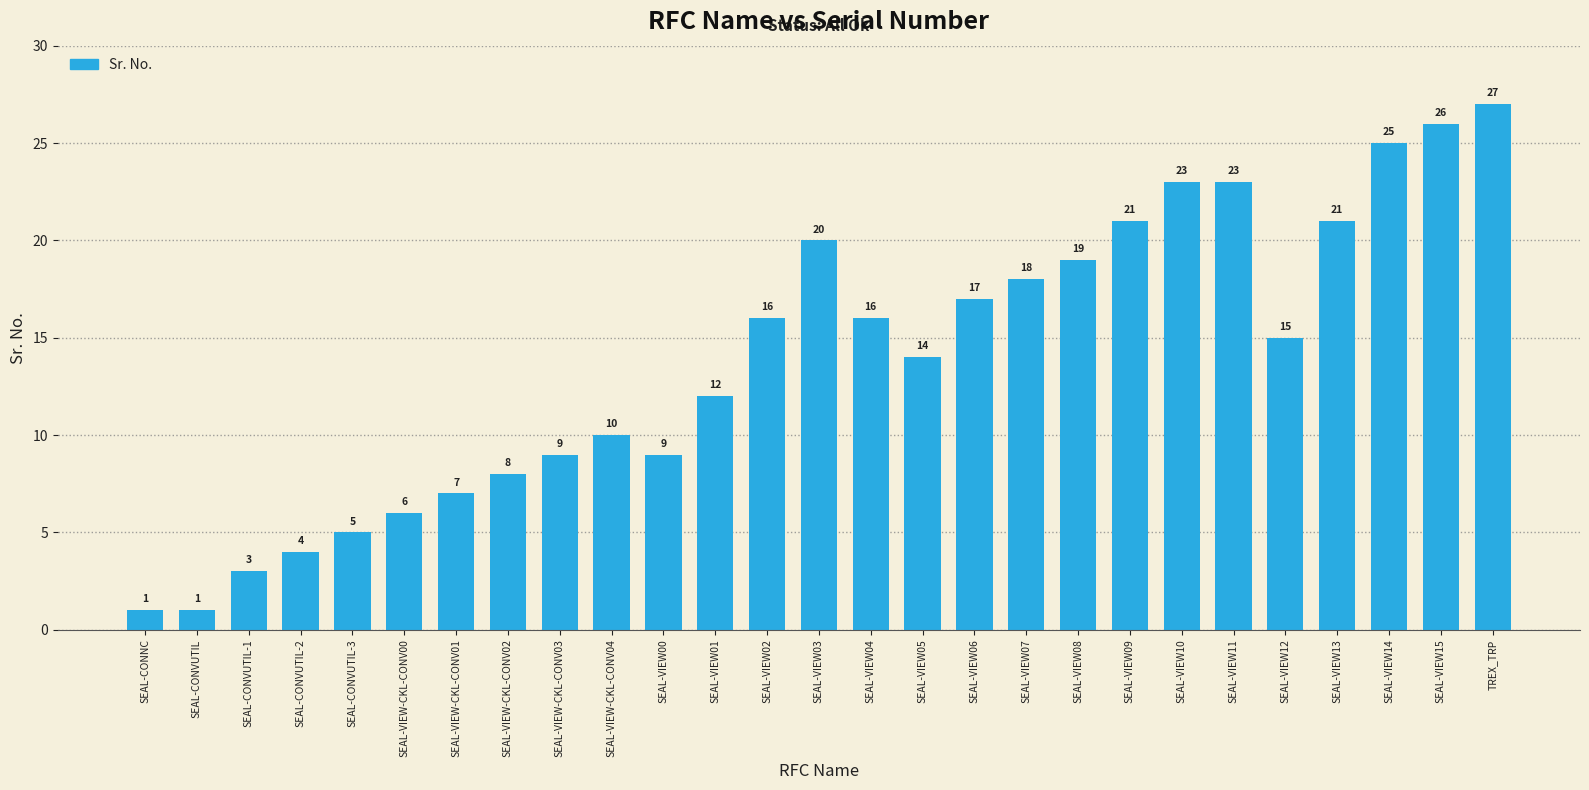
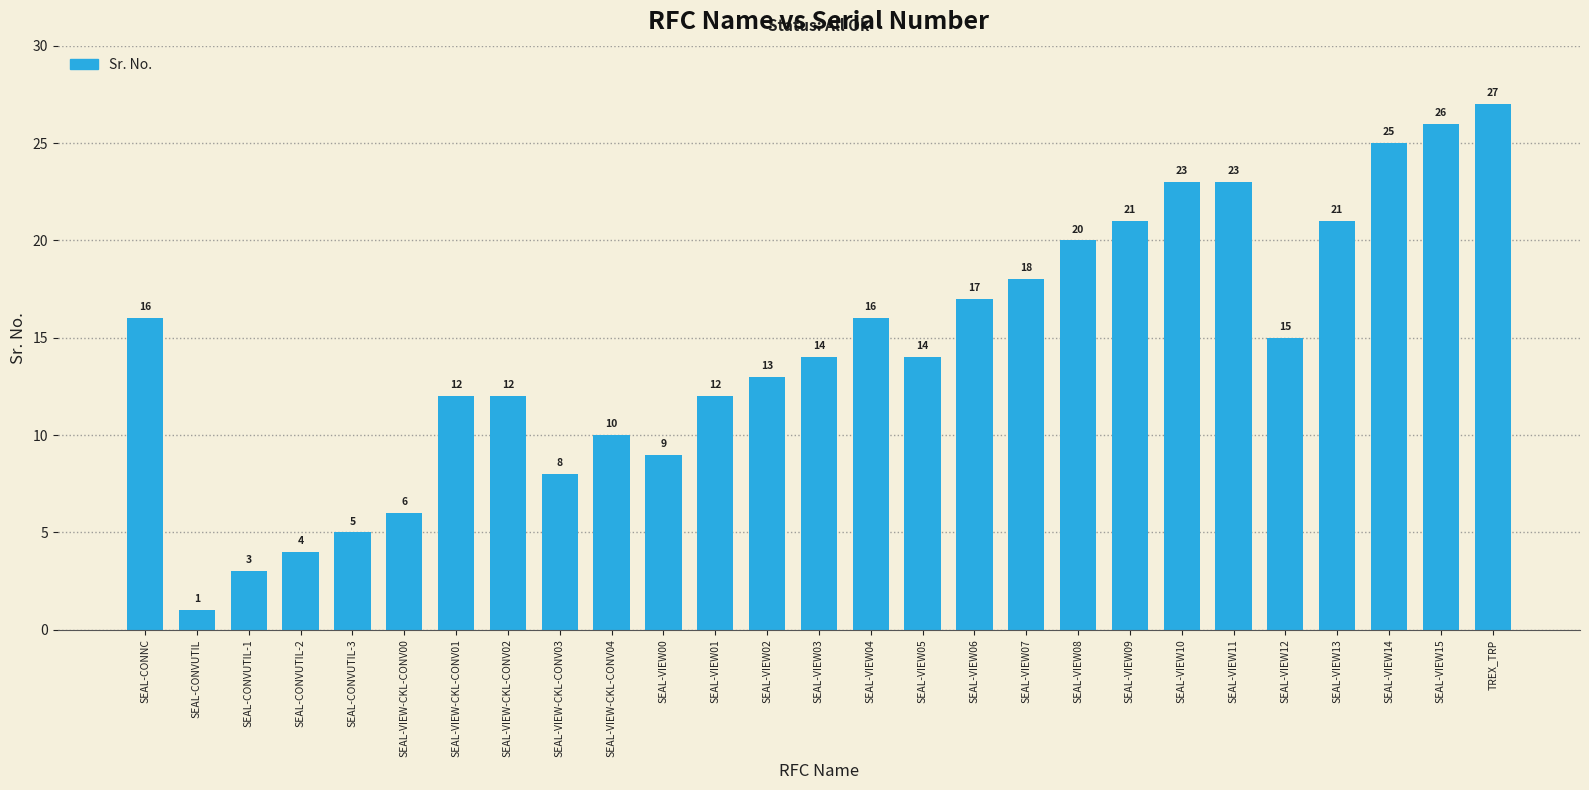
SEAL-CONNC: 1 -> 16
SEAL-VIEW-CKL-CONV01: 7 -> 12
SEAL-VIEW-CKL-CONV02: 8 -> 12
SEAL-VIEW-CKL-CONV03: 9 -> 8
SEAL-VIEW02: 16 -> 13
SEAL-VIEW03: 20 -> 14
SEAL-VIEW08: 19 -> 20
